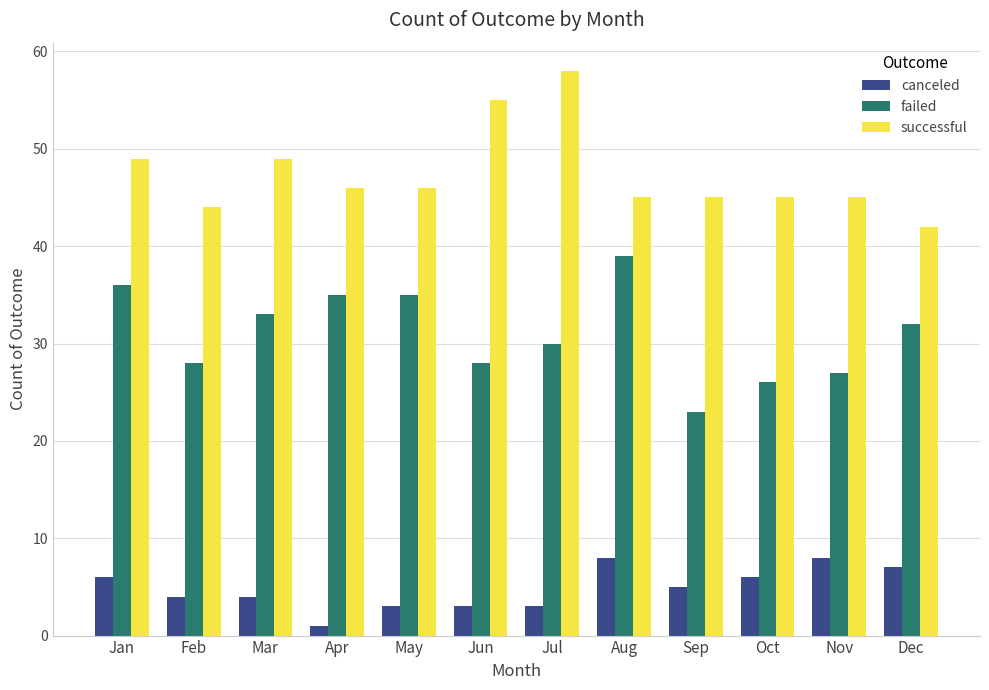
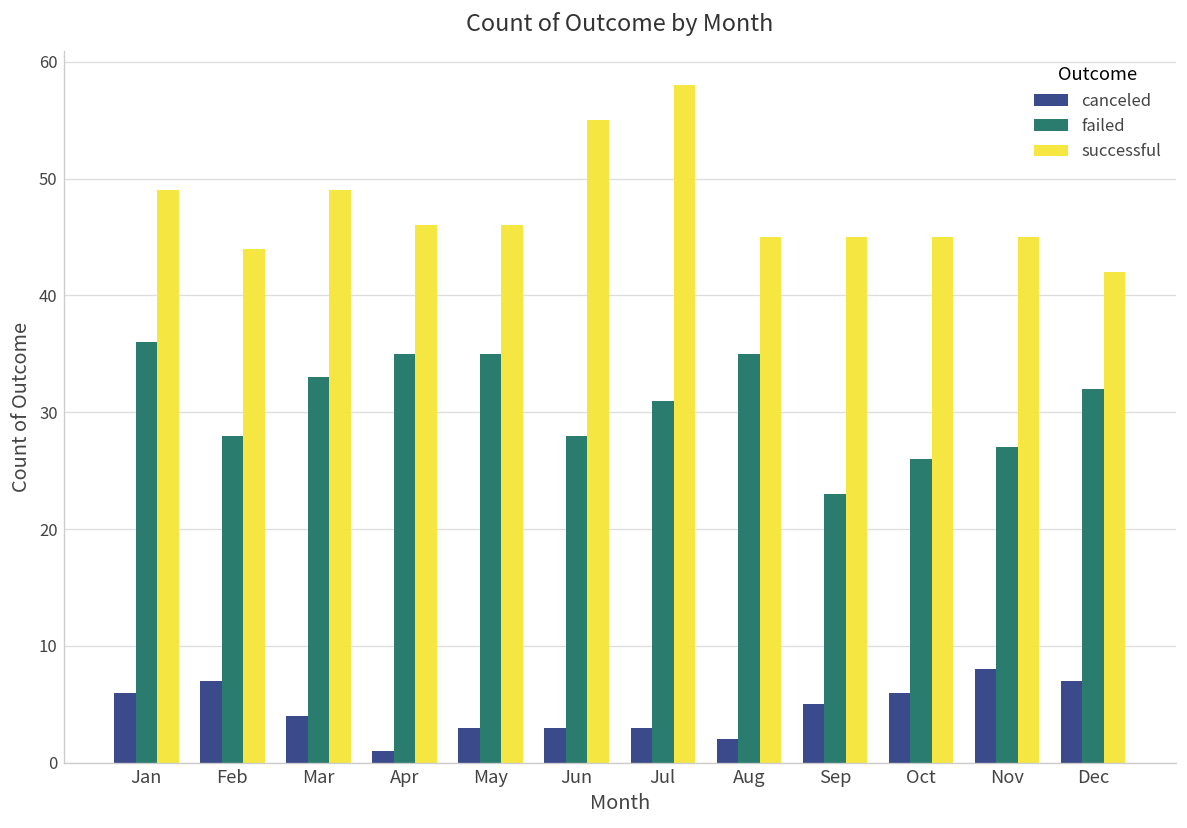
canceled, Feb: 4 -> 7
failed, Jul: 30 -> 31
canceled, Aug: 8 -> 2
failed, Aug: 39 -> 35
